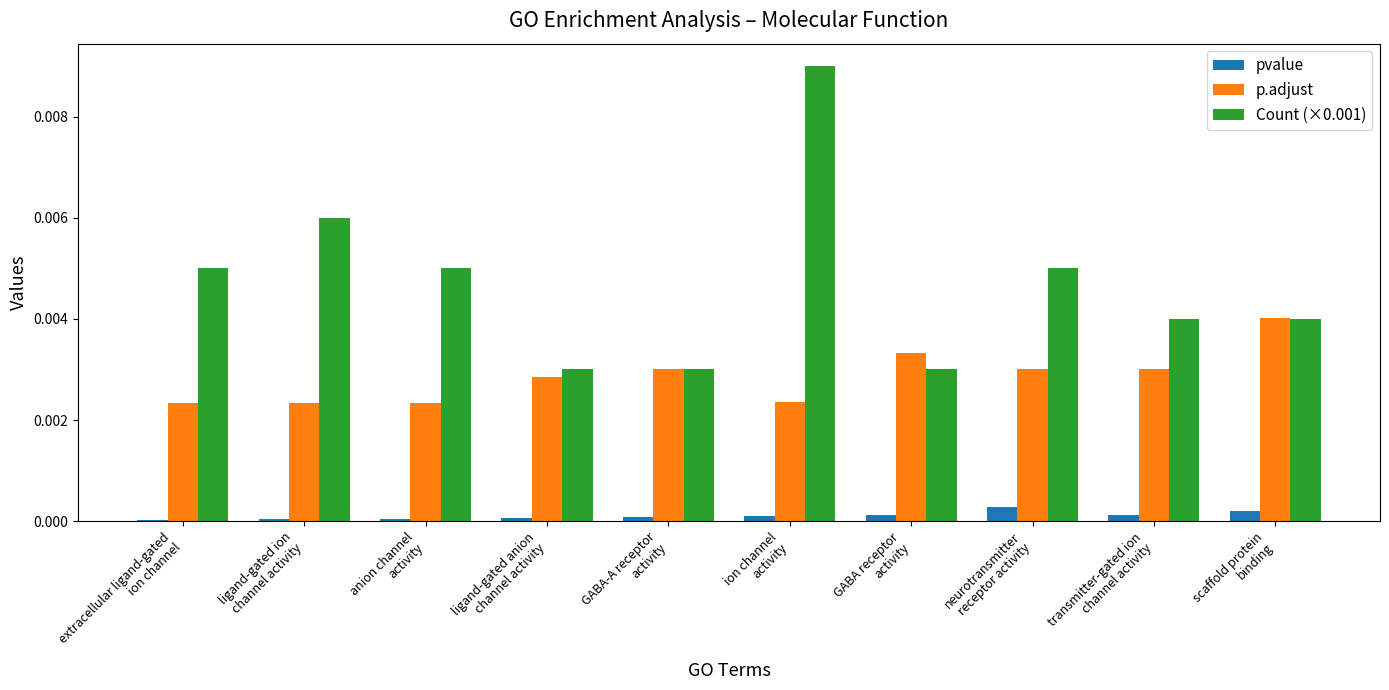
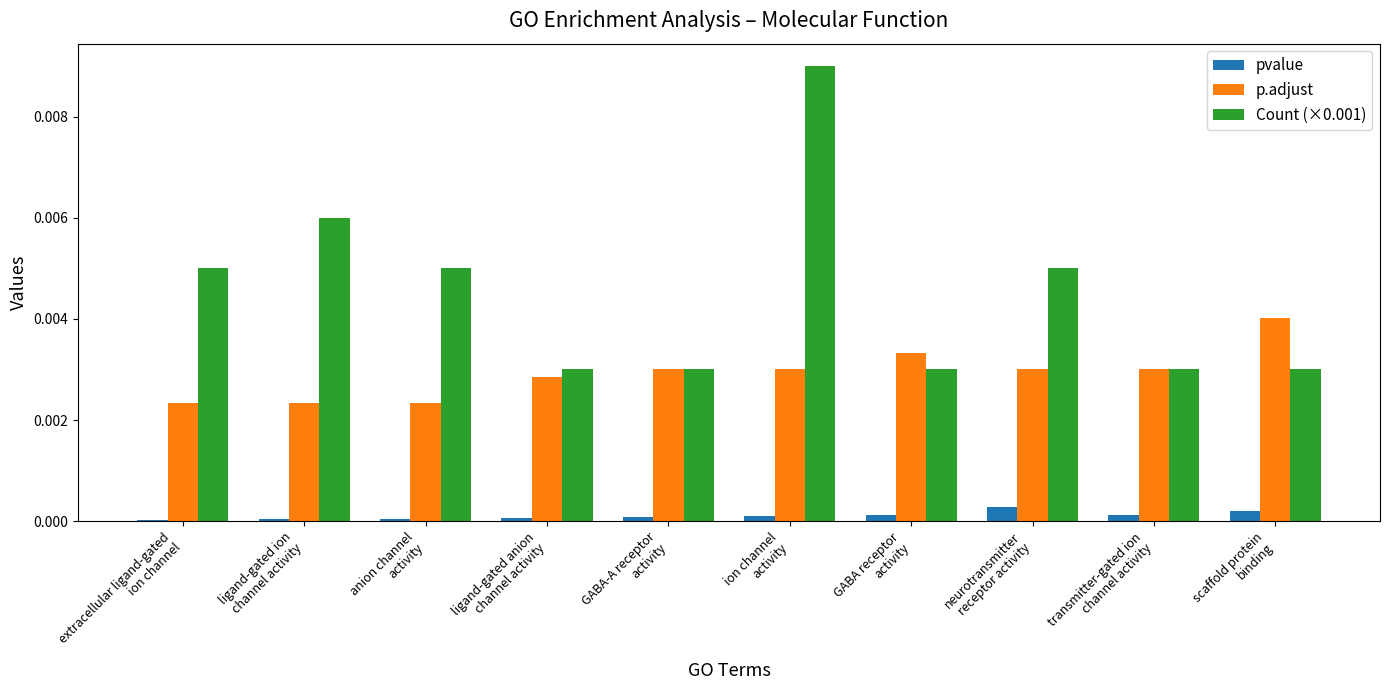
p.adjust, ion channel activity: 0.0024 -> 0.0030
Count (×0.001), transmitter-gated ion channel activity: 0.0040 -> 0.0030
Count (×0.001), scaffold protein binding: 0.0040 -> 0.0030
